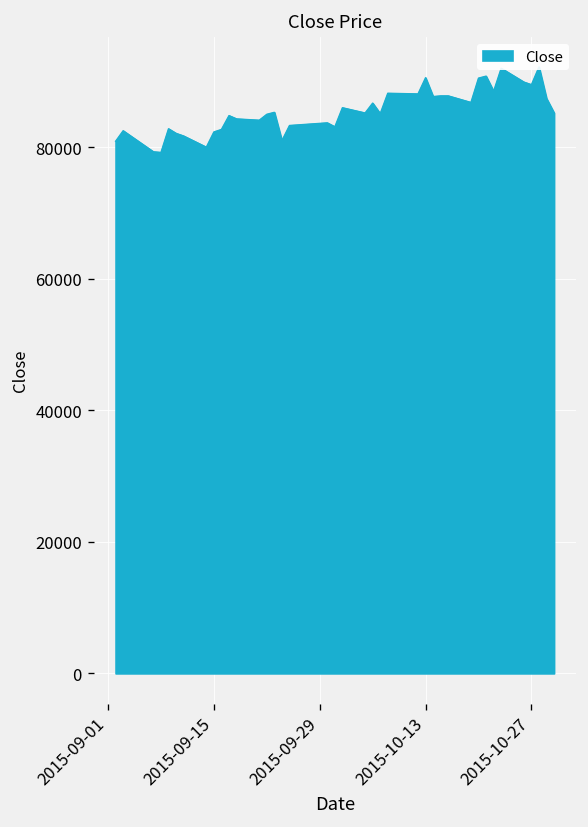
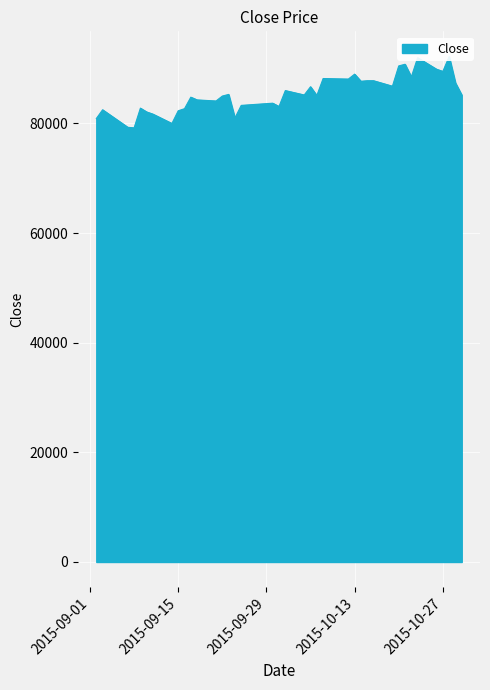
2015-10-13: 91000 -> 89000
